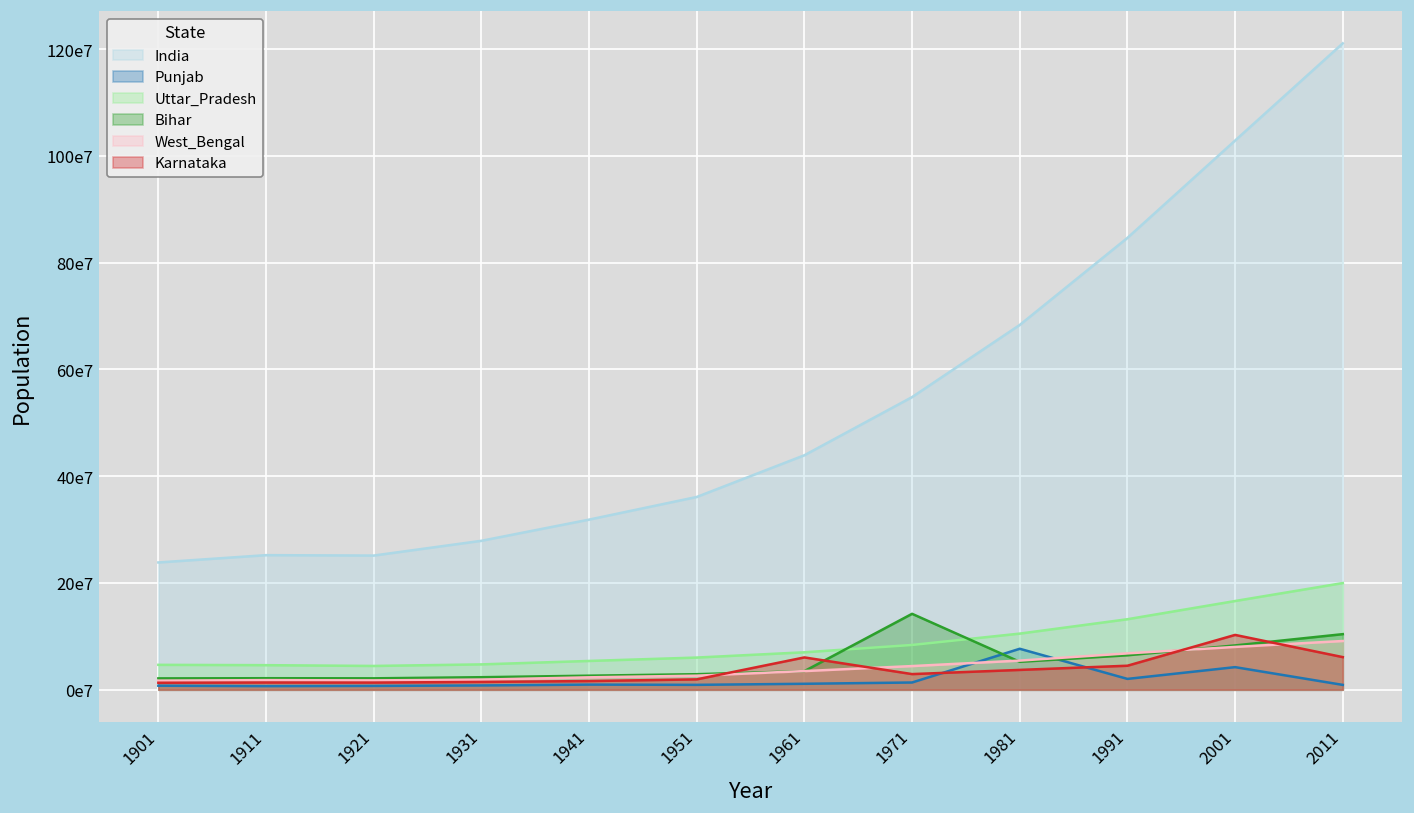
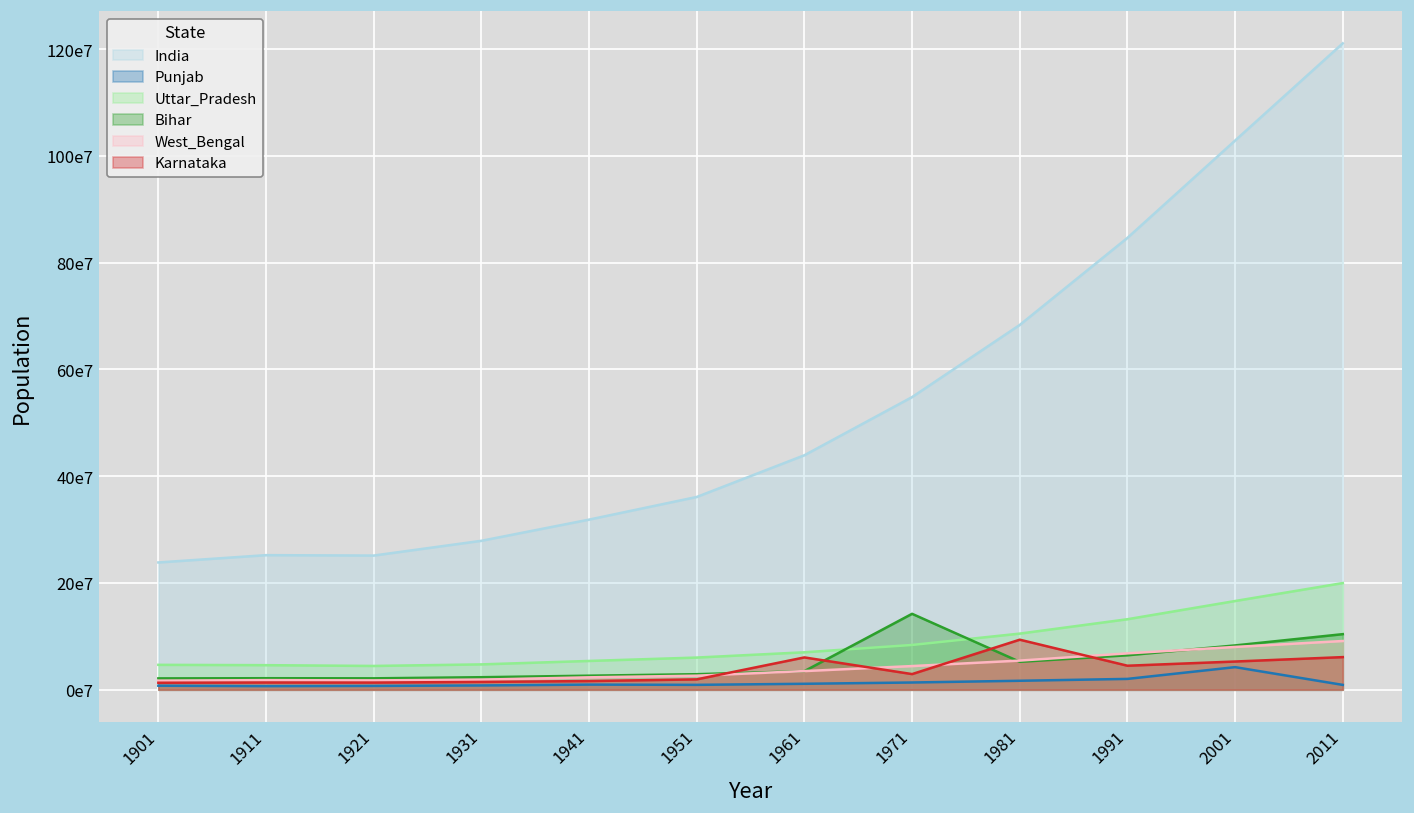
Punjab, 1981: 80000000 -> 20000000
Karnataka, 1981: 40000000 -> 90000000
Karnataka, 2001: 100000000 -> 50000000
